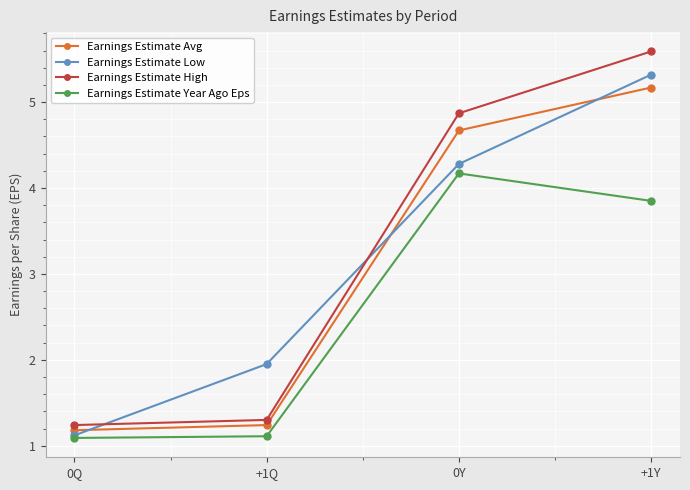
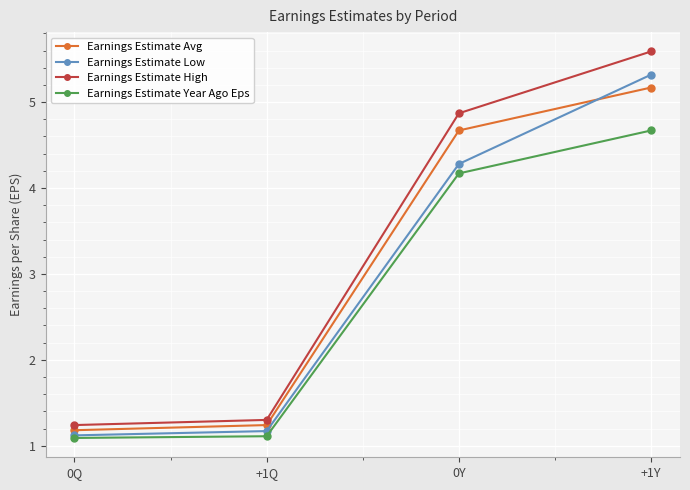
Earnings Estimate Low, +1Q: 2.0 -> 1.2
Earnings Estimate Year Ago Eps, +1Y: 3.9 -> 4.7
